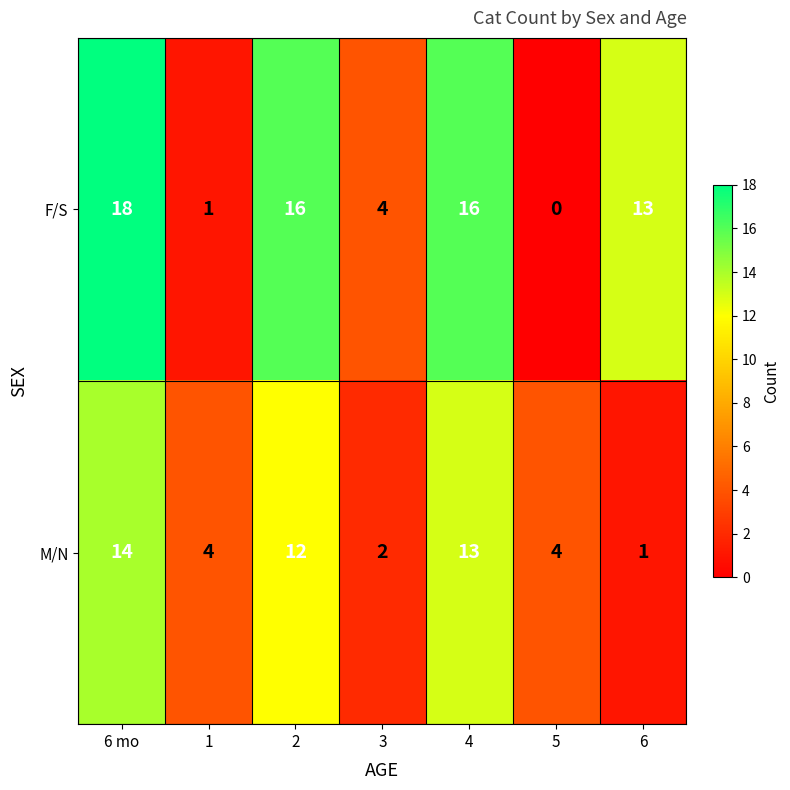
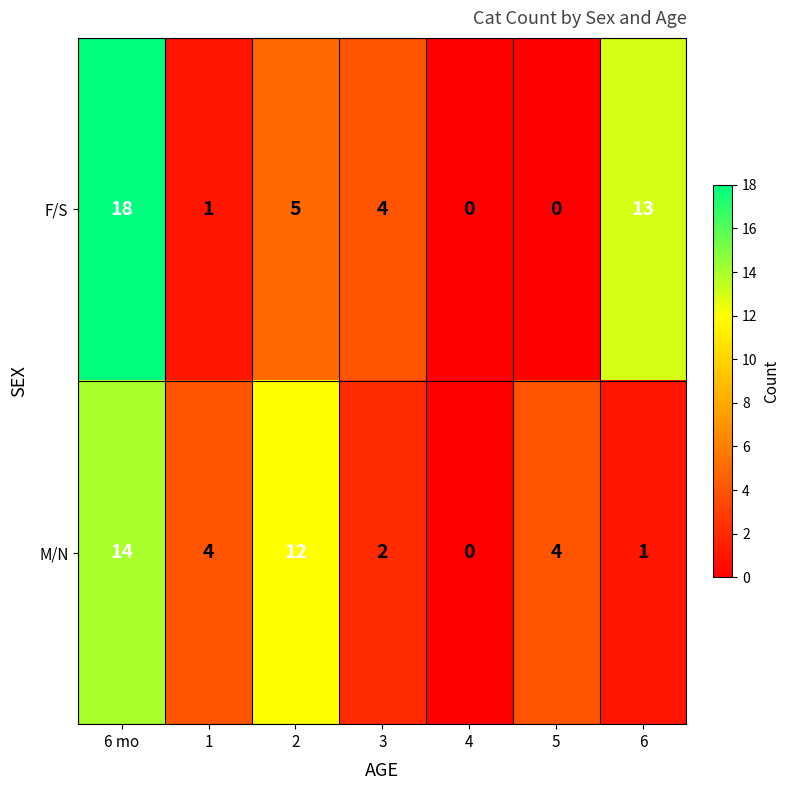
F/S, 2: 16 -> 5
F/S, 4: 16 -> 0
M/N, 4: 13 -> 0
